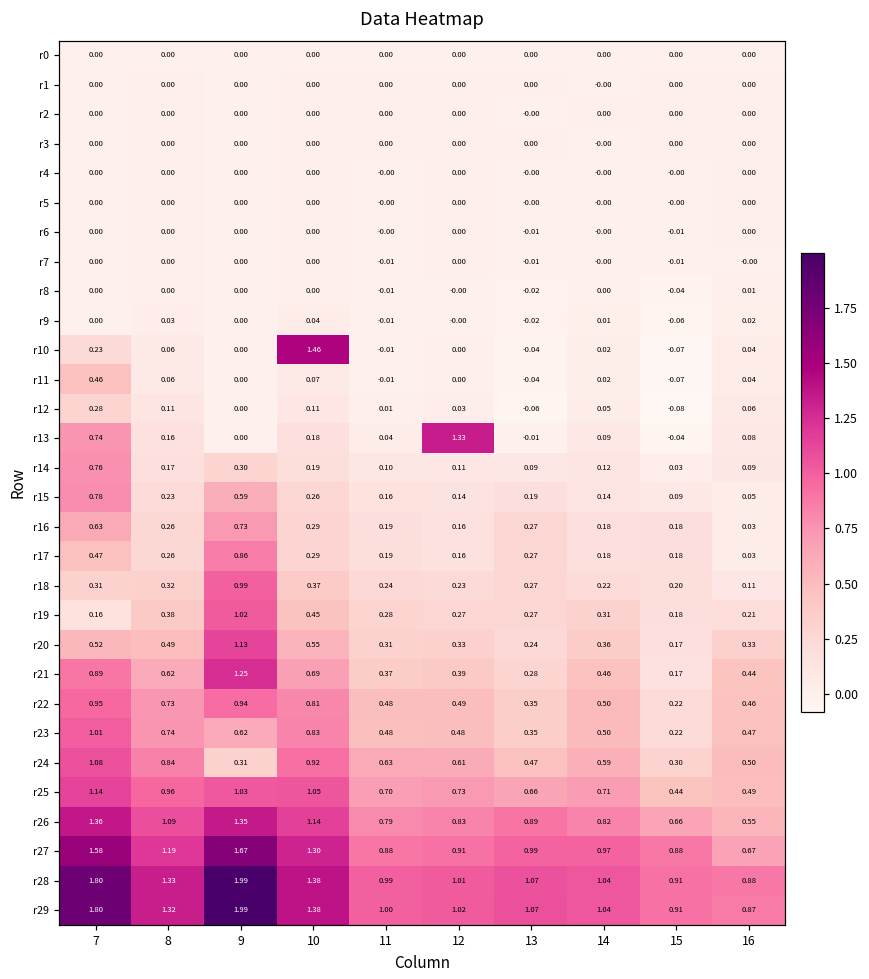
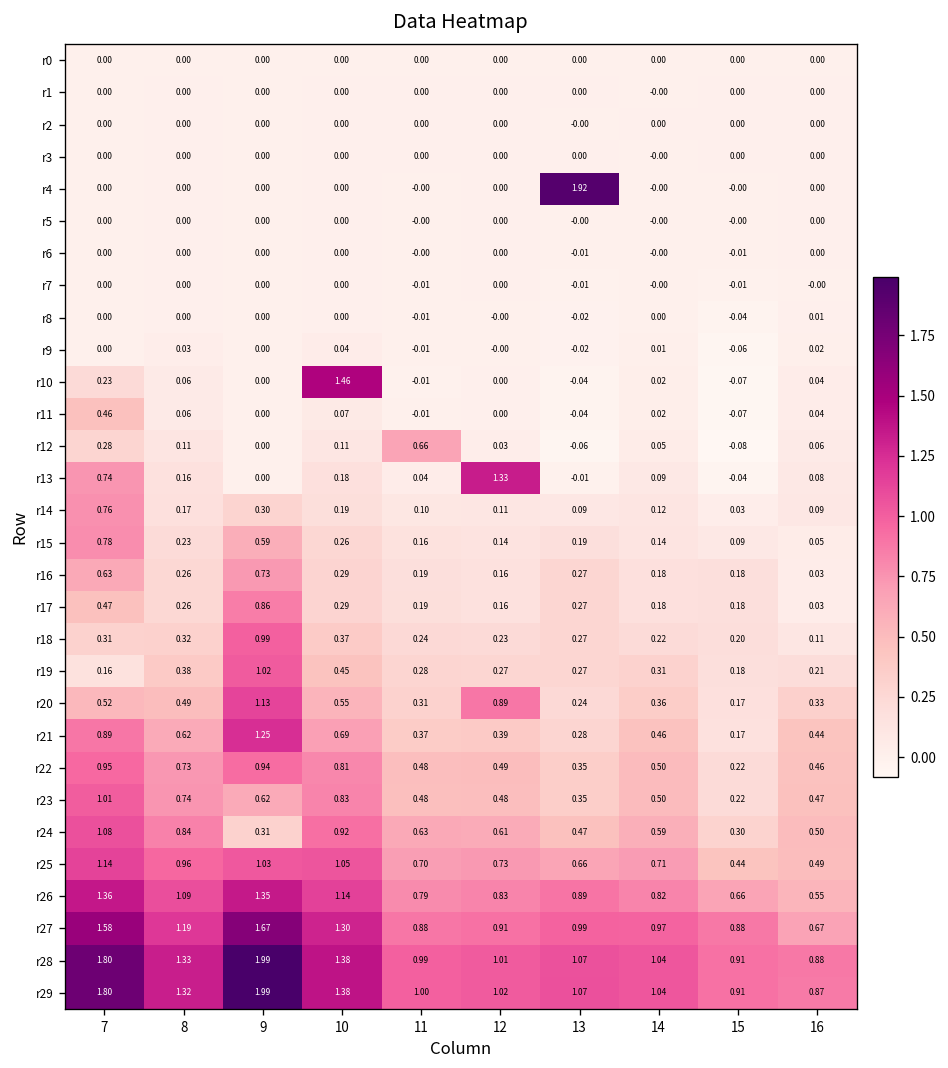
r4, 13: -0.00 -> 1.92
r12, 11: 0.01 -> 0.66
r20, 12: 0.33 -> 0.89
